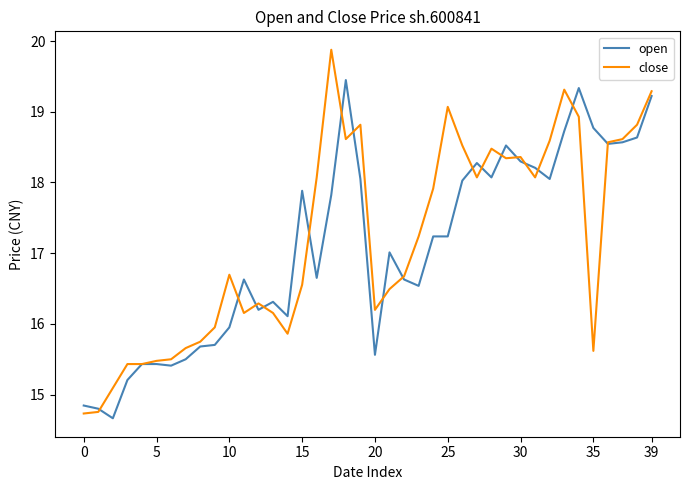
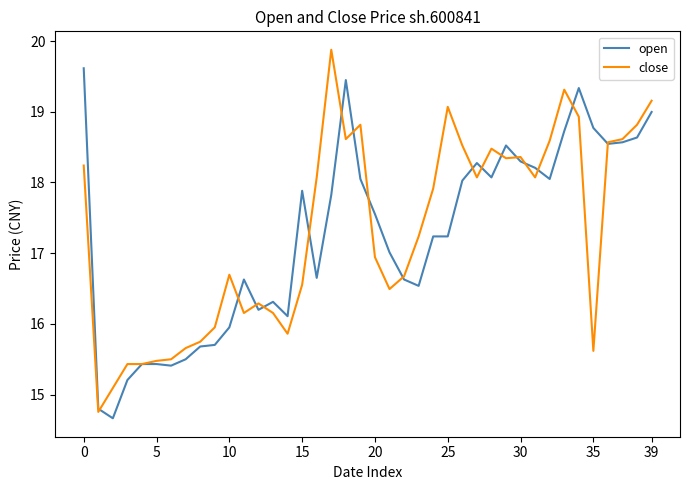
open, 0: 14.8 -> 19.6
close, 0: 14.7 -> 18.2
open, 20: 15.6 -> 17.6
close, 20: 16.2 -> 16.9
open, 39: 19.2 -> 19.0
close, 39: 19.3 -> 19.2
